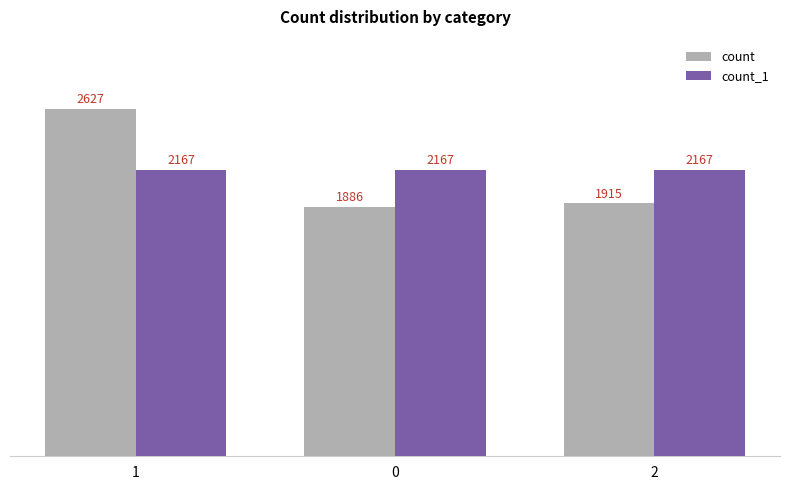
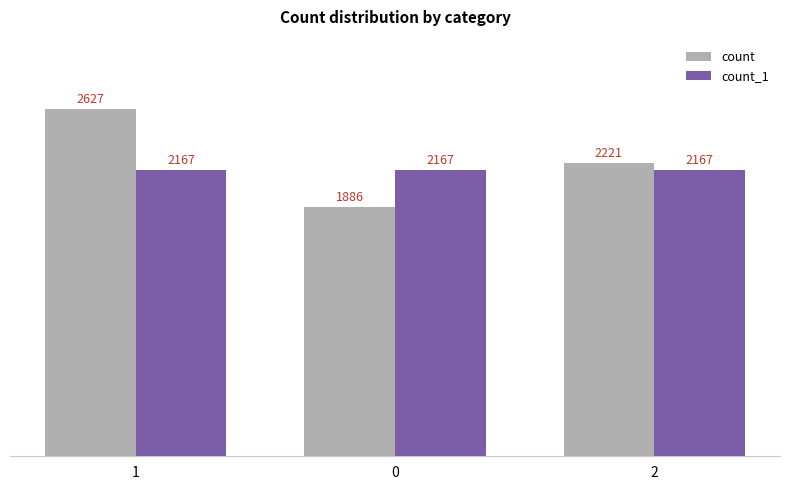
count, 2: 1915 -> 2221
